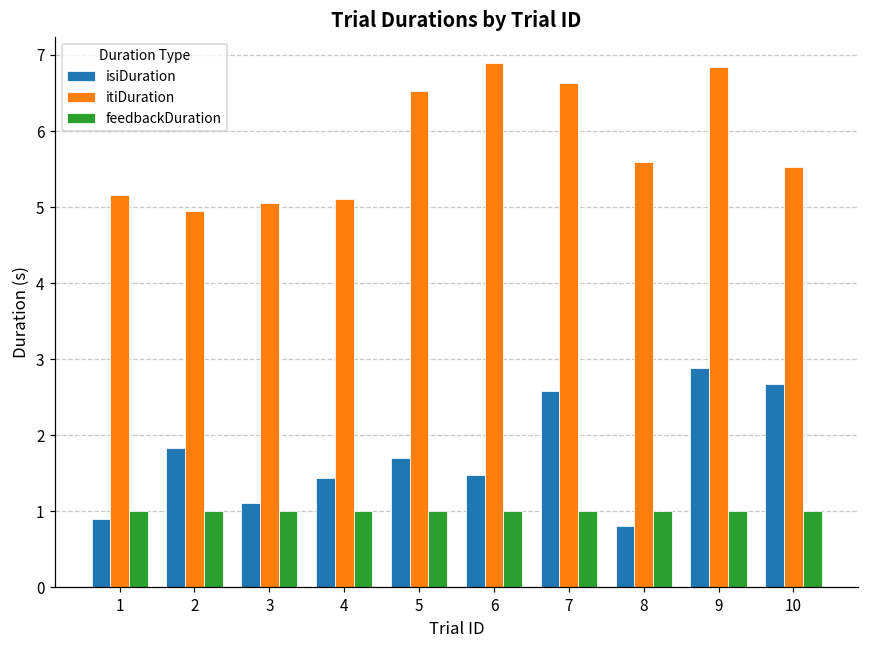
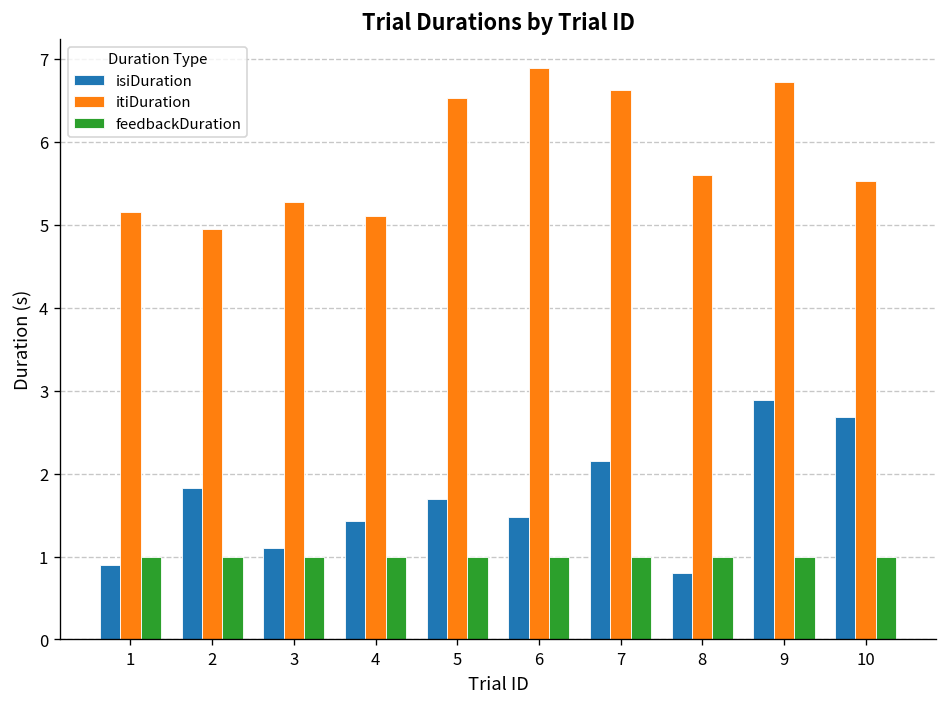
itiDuration, 3: 5.1 -> 5.3
isiDuration, 7: 2.6 -> 2.2
itiDuration, 9: 6.8 -> 6.7
